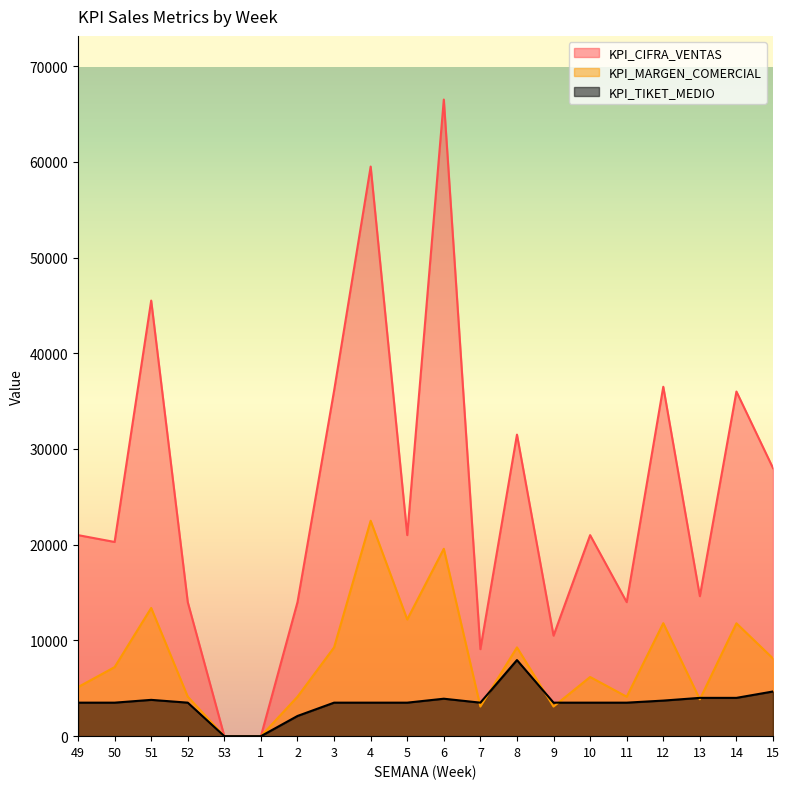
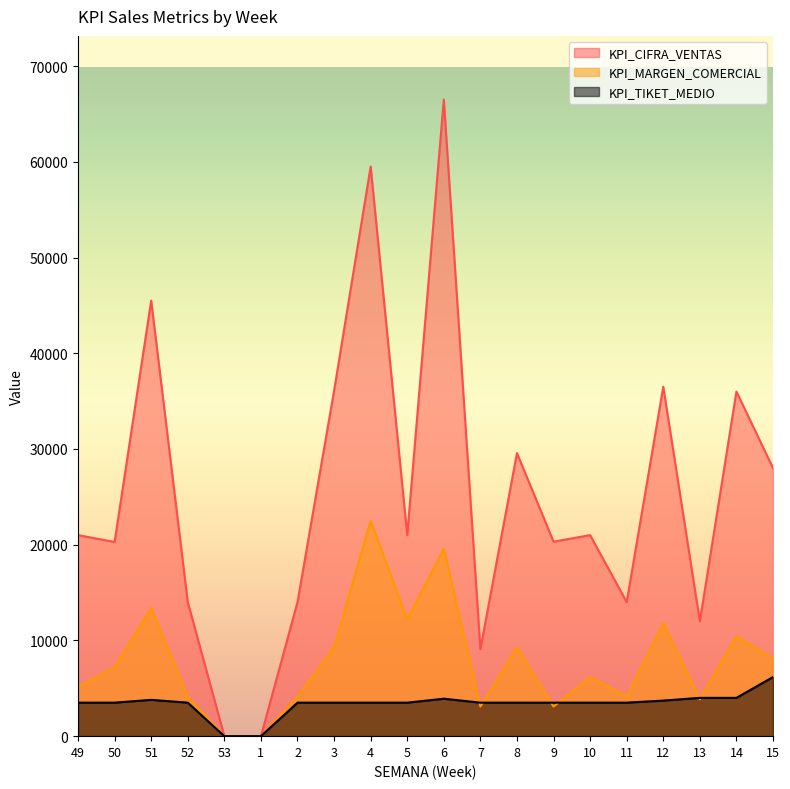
KPI_TIKET_MEDIO, 2: 2000 -> 4000
KPI_CIFRA_VENTAS, 8: 32000 -> 30000
KPI_TIKET_MEDIO, 8: 8000 -> 4000
KPI_CIFRA_VENTAS, 9: 11000 -> 20000
KPI_CIFRA_VENTAS, 13: 15000 -> 12000
KPI_MARGEN_COMERCIAL, 14: 12000 -> 10000
KPI_TIKET_MEDIO, 15: 5000 -> 6000
